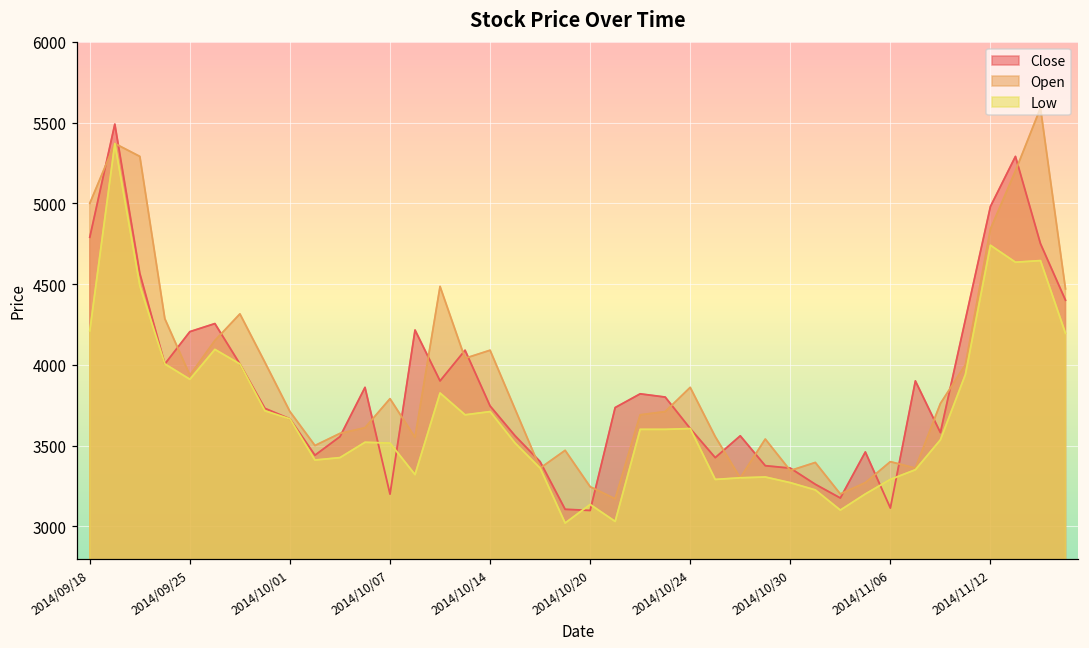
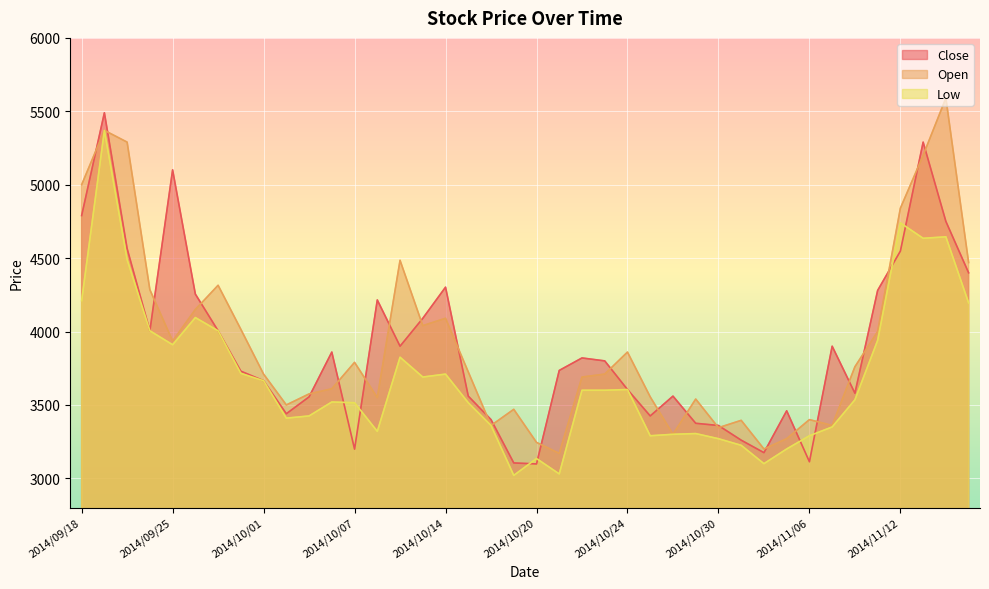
Close, 2014/09/25: 4210 -> 5100
Close, 2014/10/14: 3750 -> 4300
Close, 2014/11/12: 4980 -> 4550
